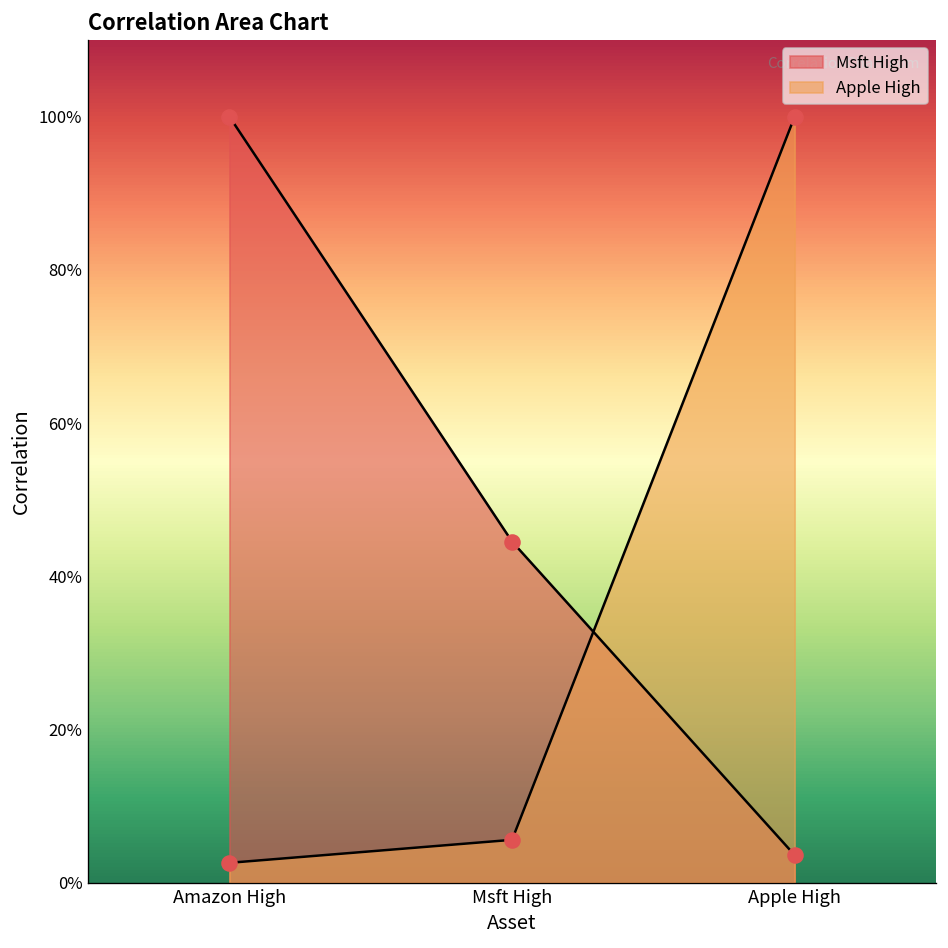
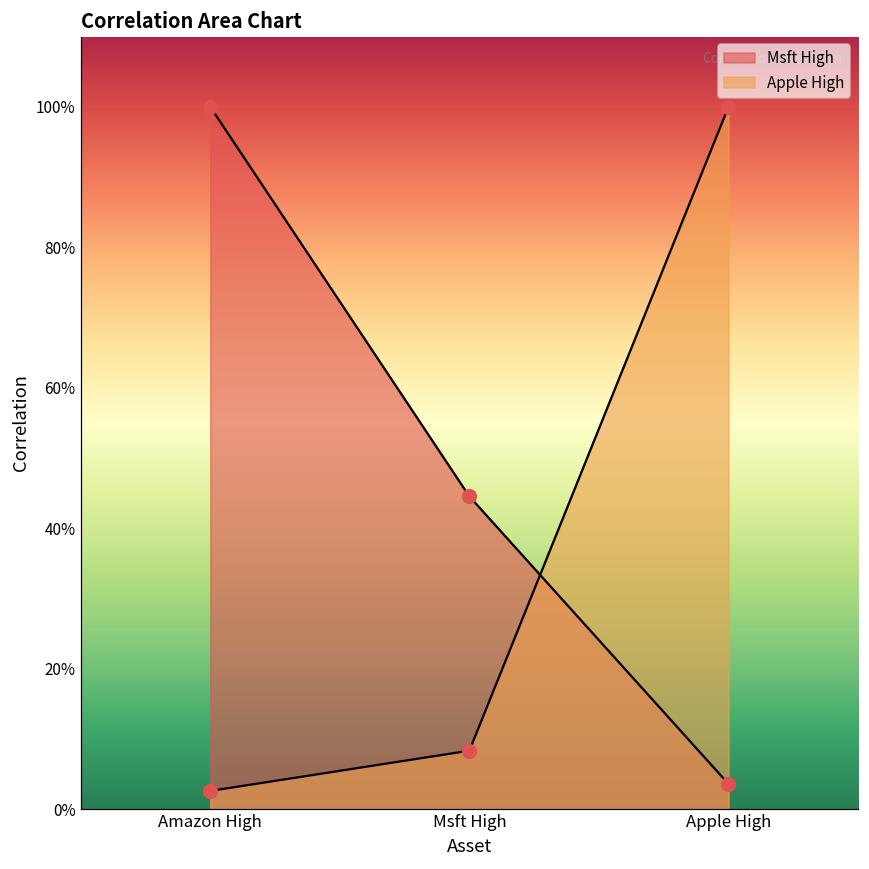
Apple High, Msft High: 6% -> 8%
